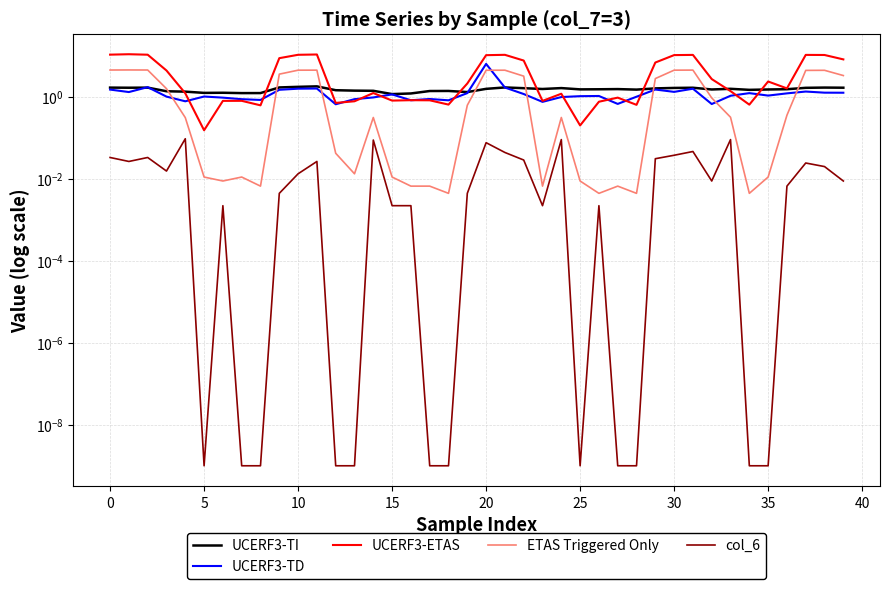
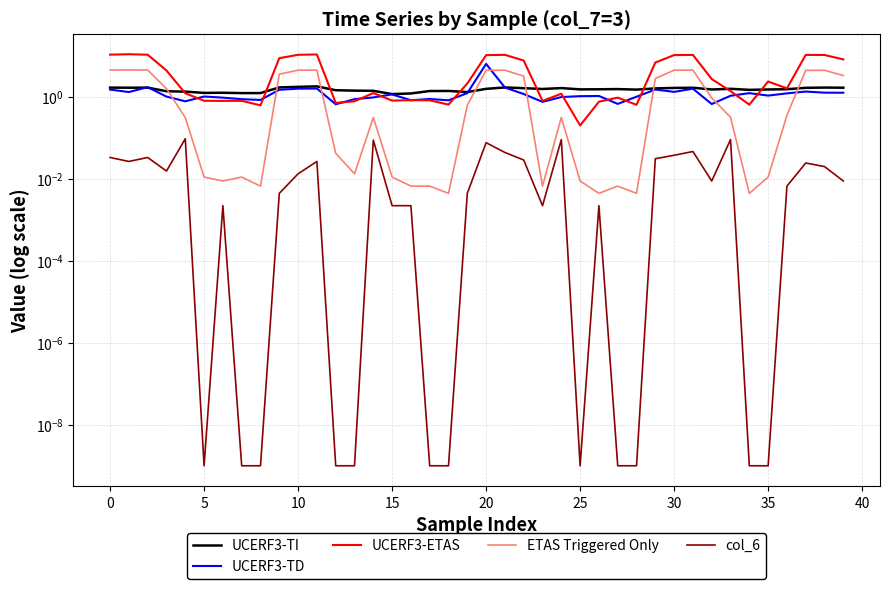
UCERF3-ETAS, 5: 0.15 -> 0.8
